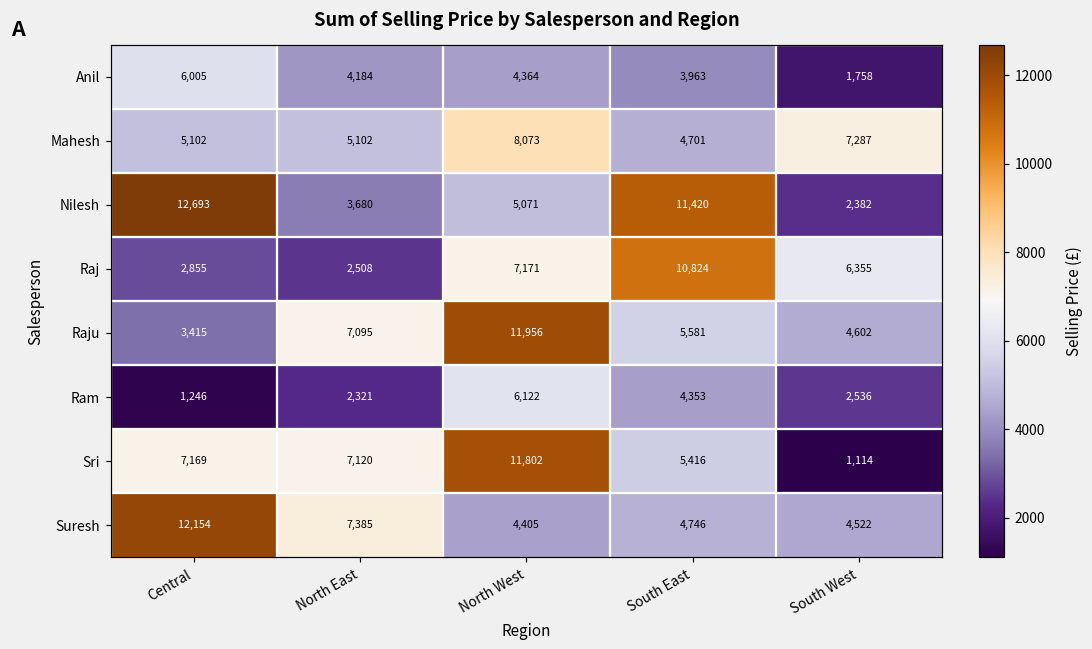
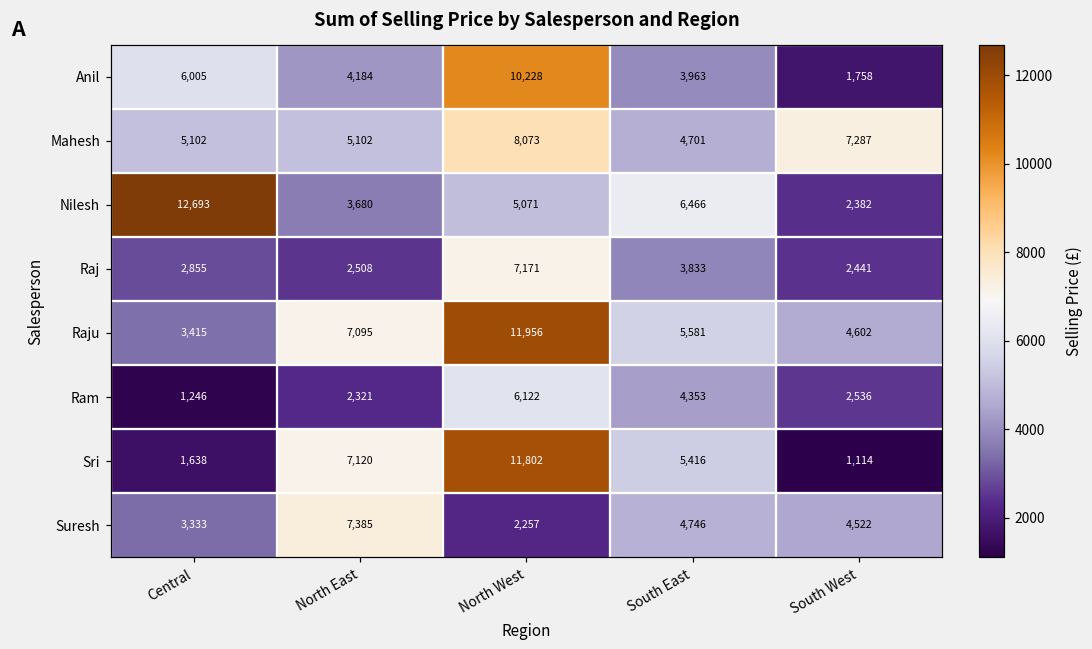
Anil, North West: 4,364 -> 10,228
Nilesh, South East: 11,420 -> 6,466
Raj, South East: 10,824 -> 3,833
Raj, South West: 6,355 -> 2,441
Sri, Central: 7,169 -> 1,638
Suresh, Central: 12,154 -> 3,333
Suresh, North West: 4,405 -> 2,257
